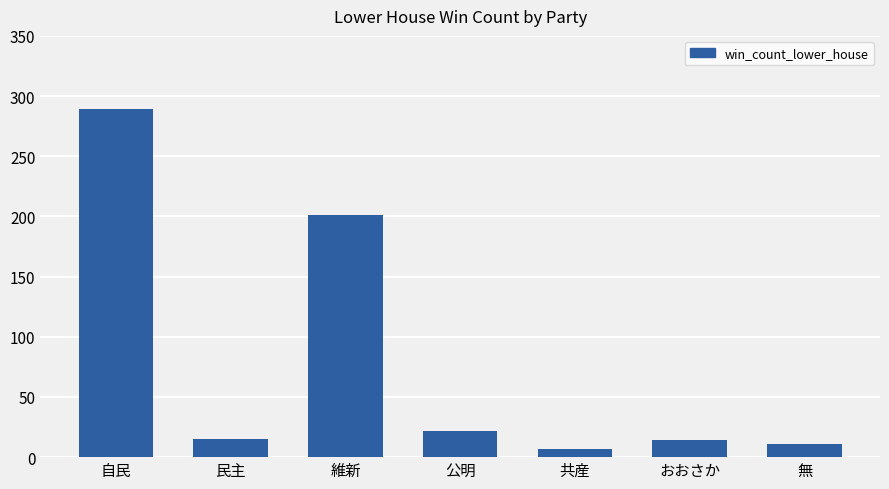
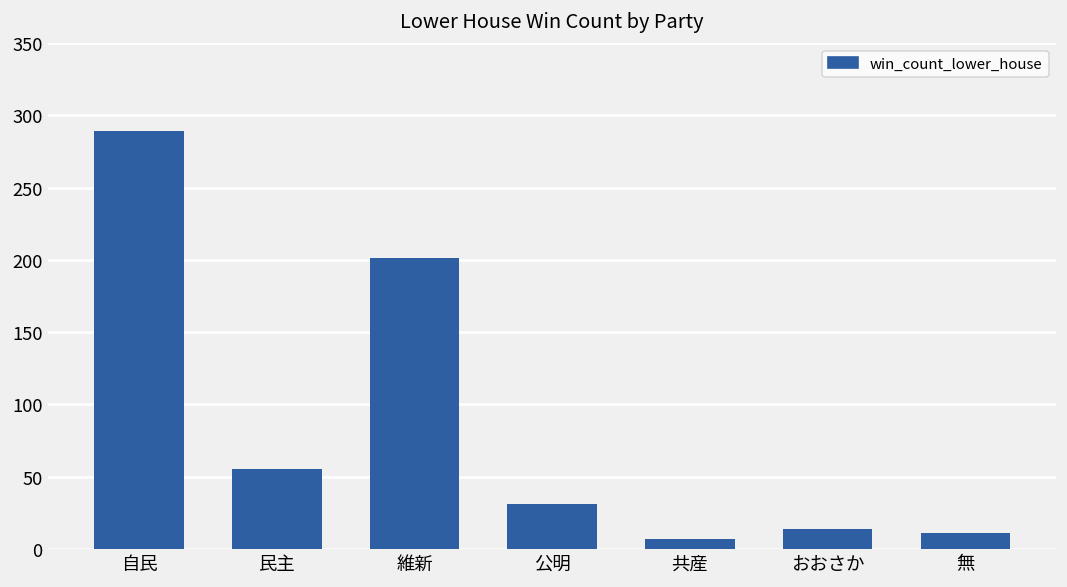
民主: 15 -> 55
公明: 22 -> 31
